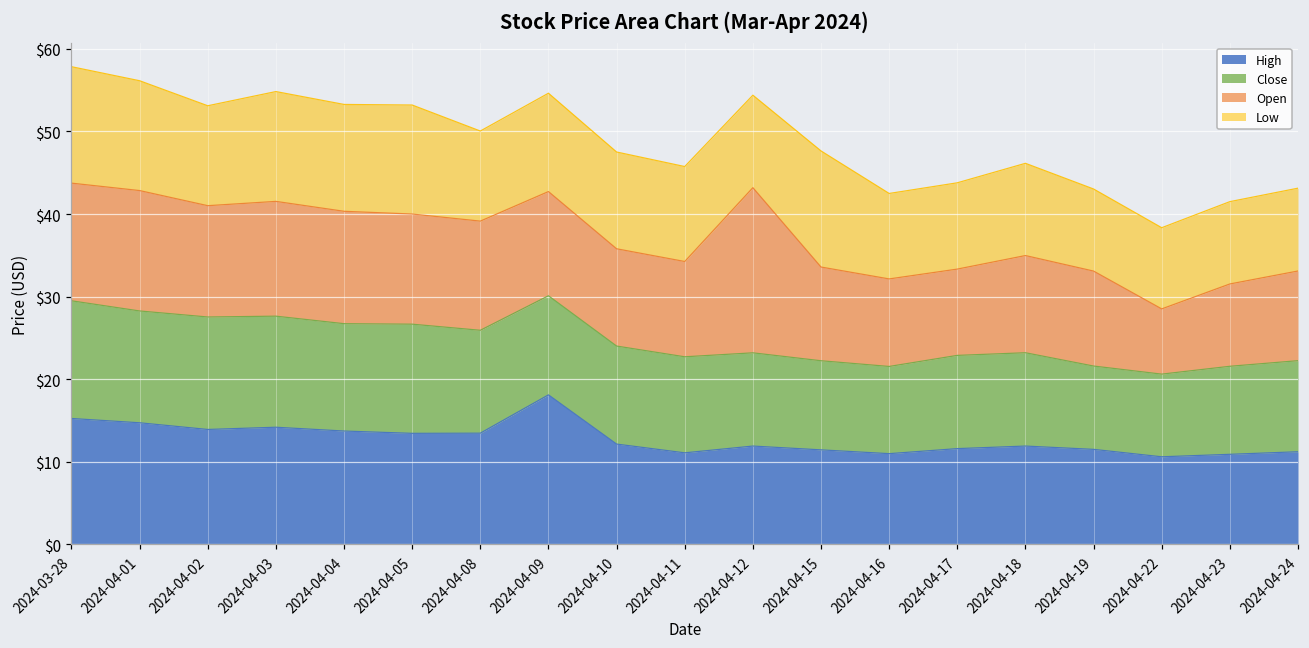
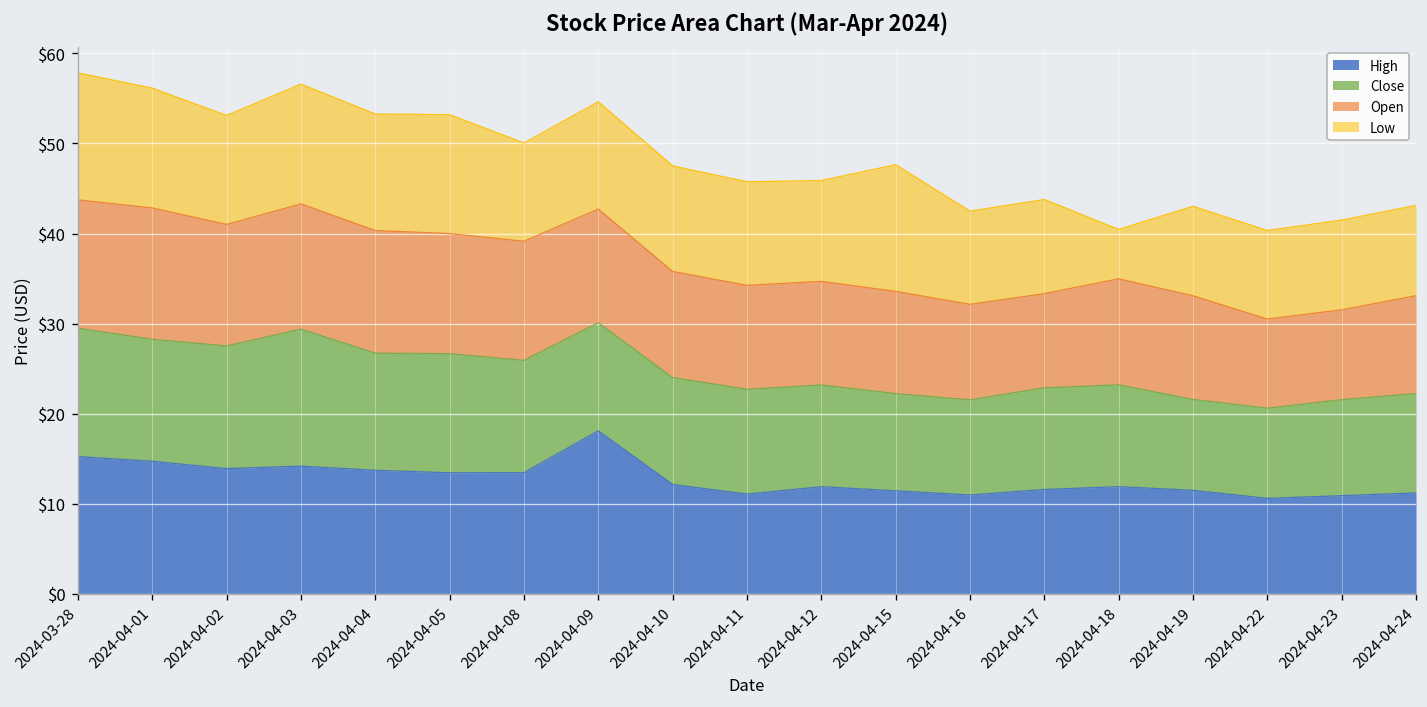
Close, 2024-04-03: $13 -> $15
Open, 2024-04-12: $20 -> $12
Low, 2024-04-18: $11 -> $5
Open, 2024-04-22: $8 -> $10
